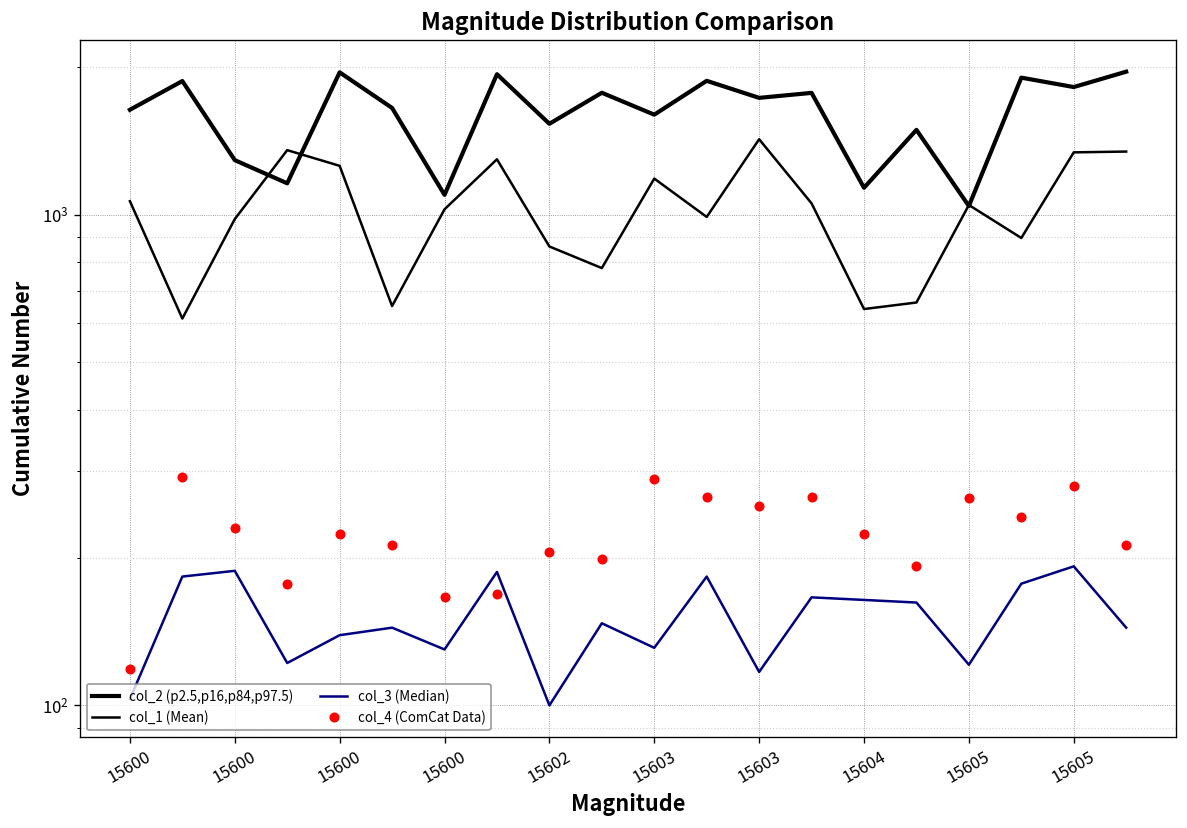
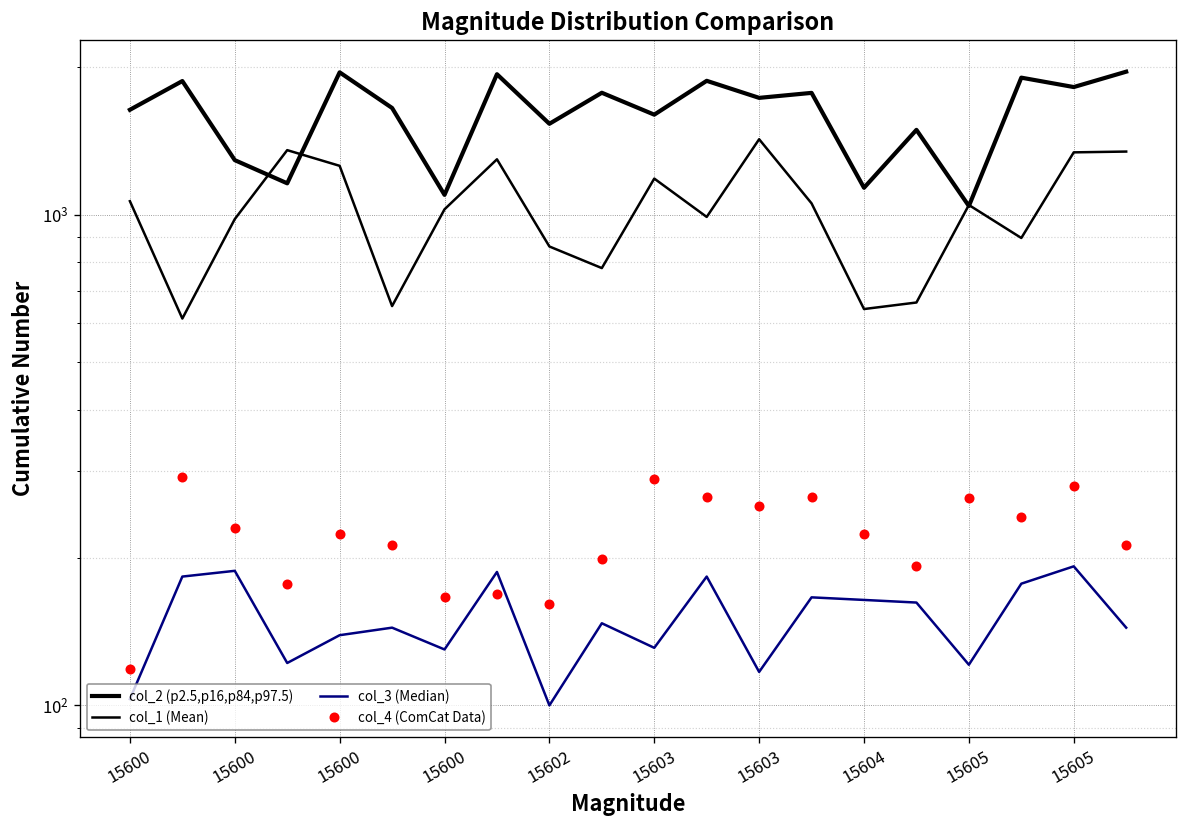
col_4 (ComCat Data), 15602: 210 -> 161
